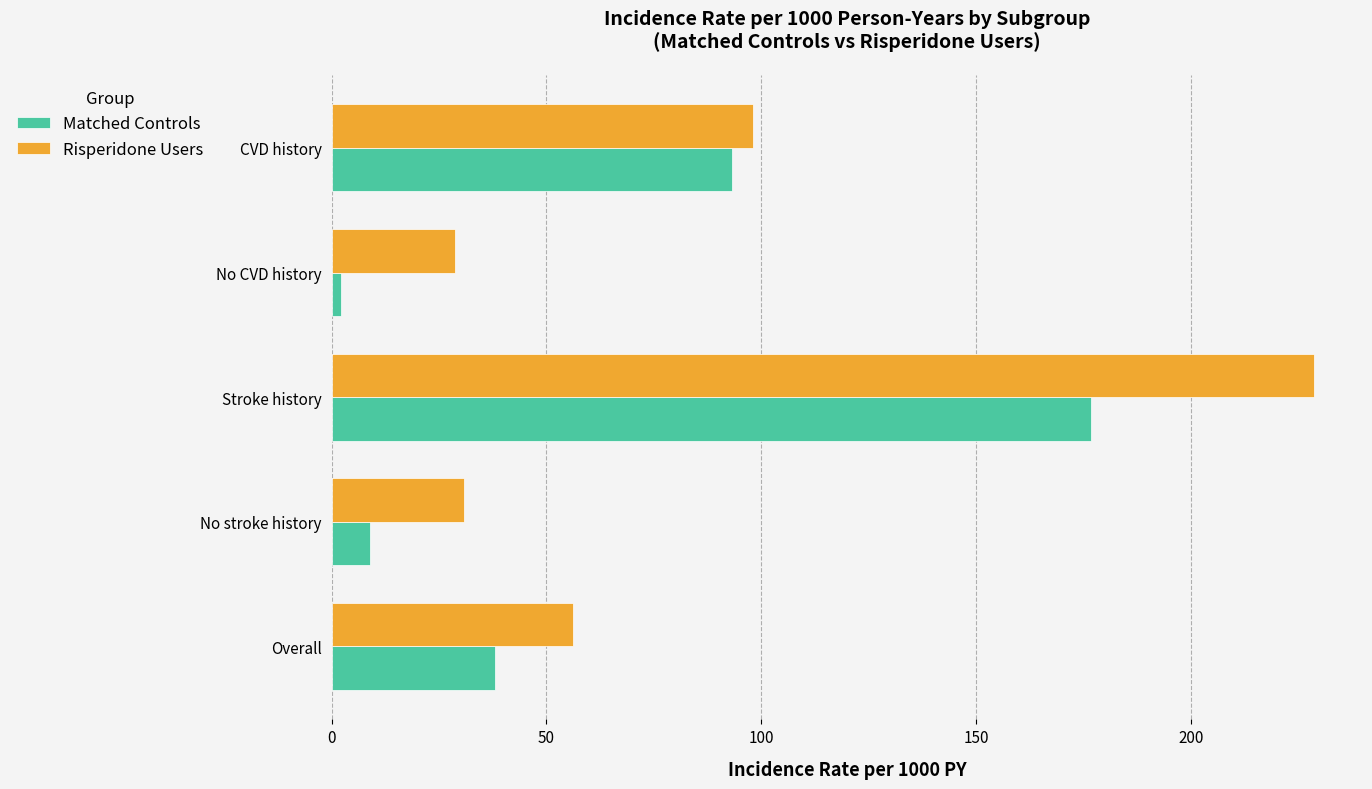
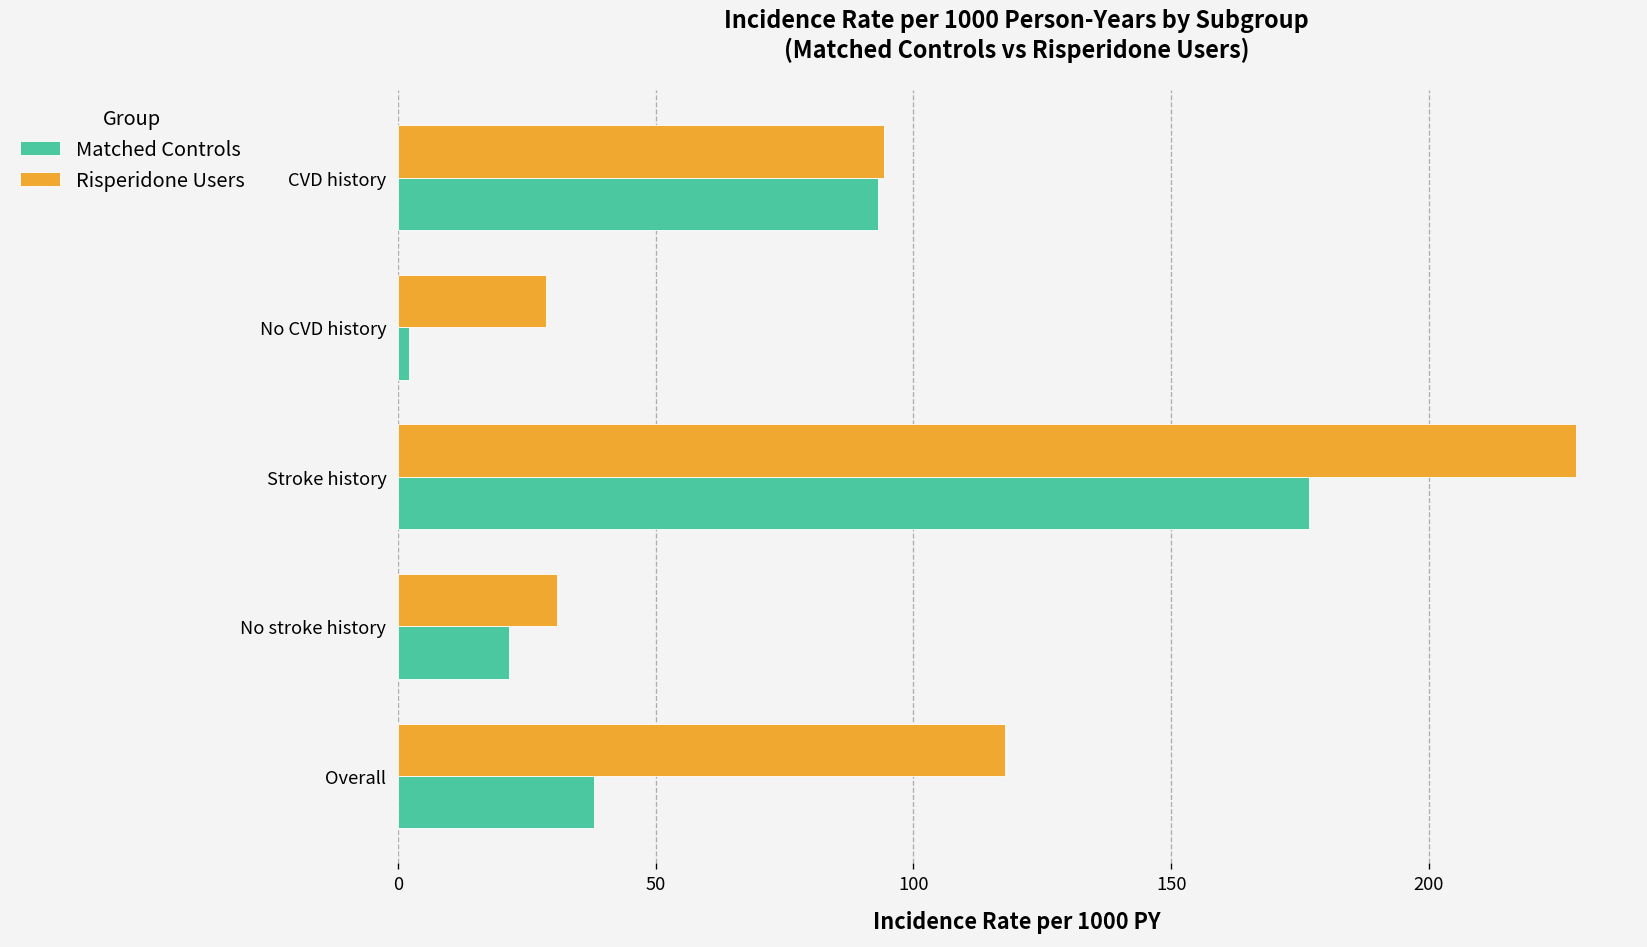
Risperidone Users, CVD history: 98 -> 94
Matched Controls, No stroke history: 9 -> 22
Risperidone Users, Overall: 56 -> 118
